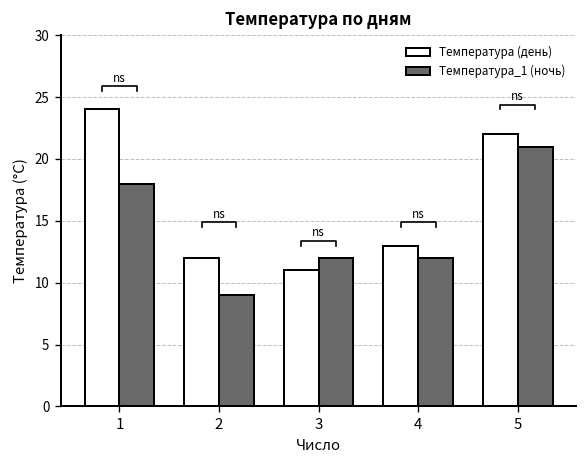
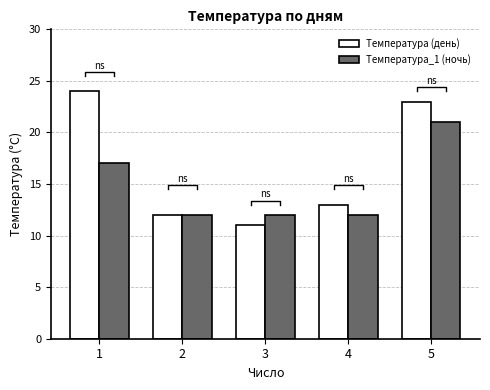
Температура_1 (ночь), 1: 18 -> 17
Температура_1 (ночь), 2: 9 -> 12
Температура (день), 5: 22 -> 23
